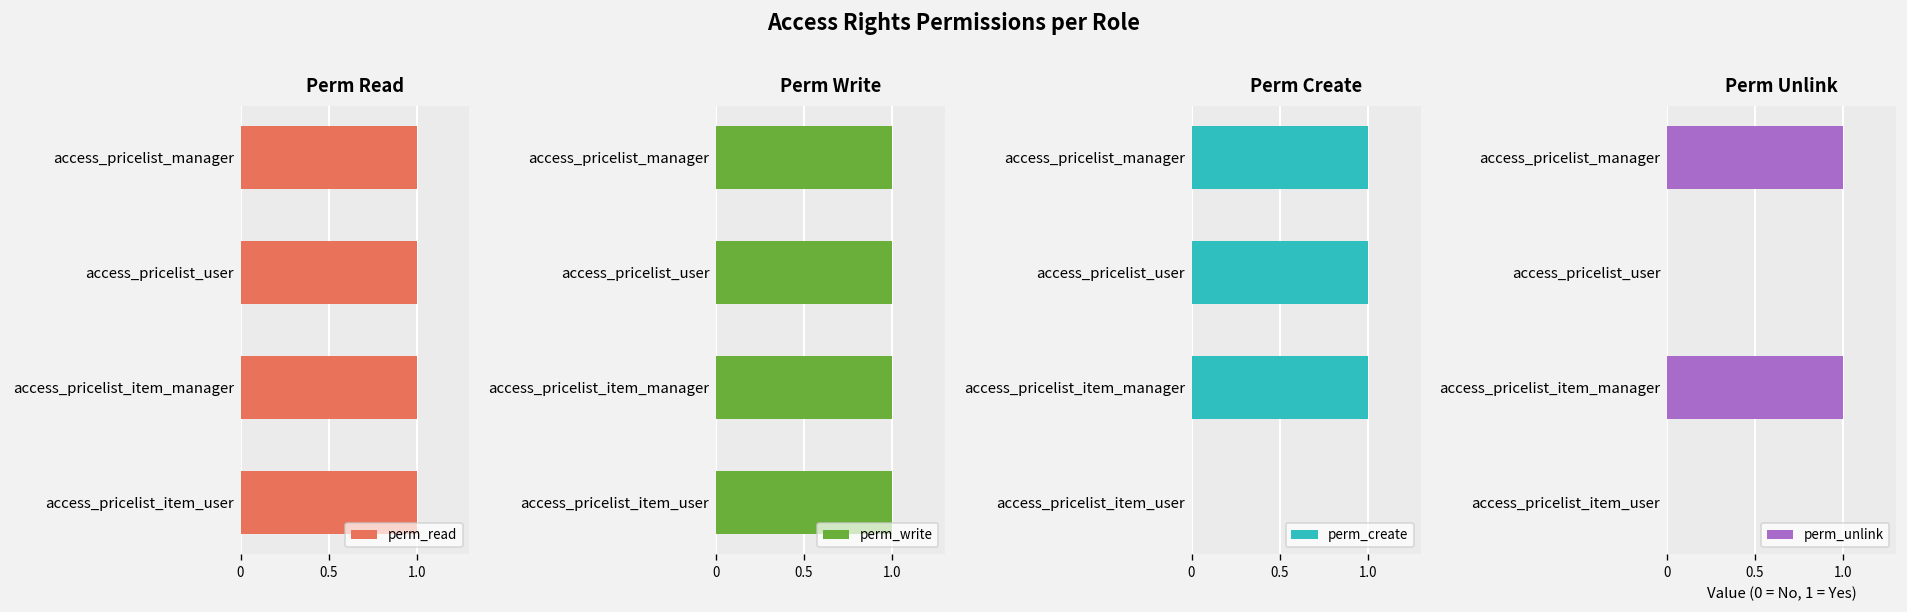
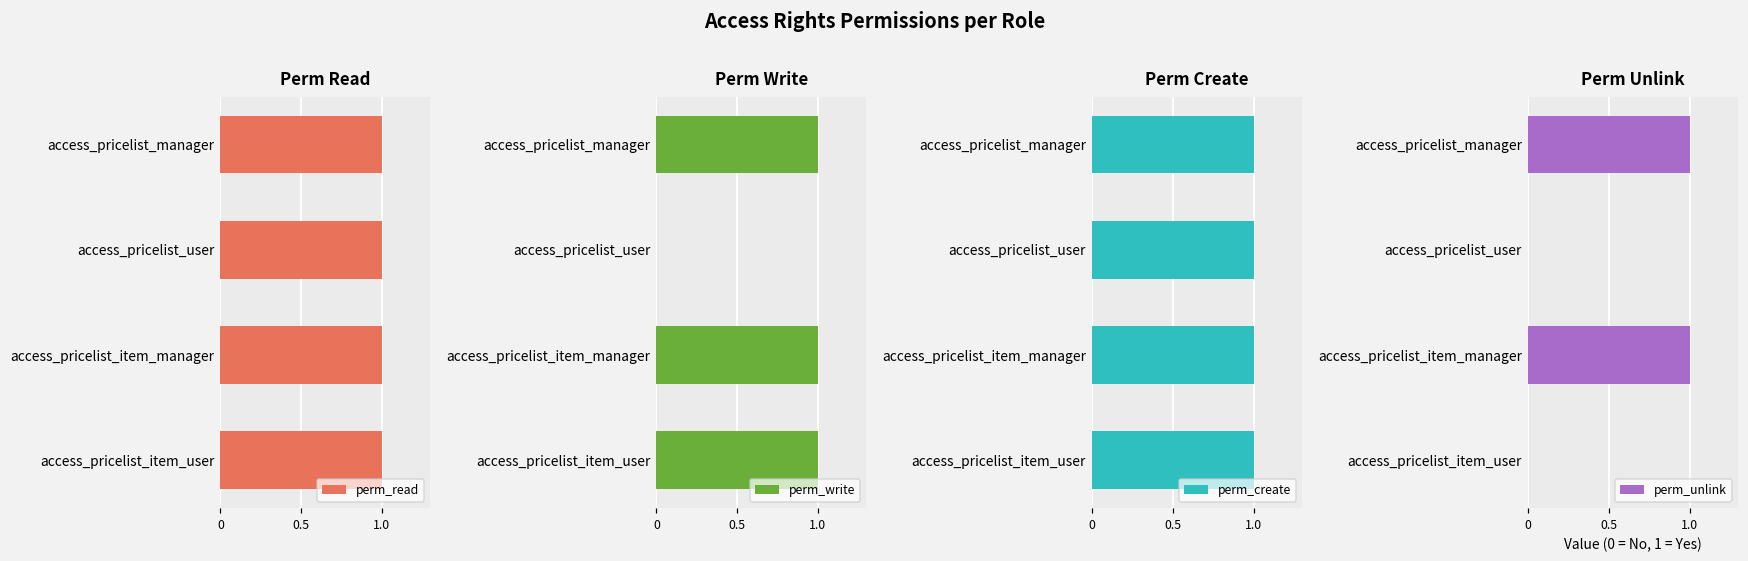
Perm Write, access_pricelist_user: 1 -> 0
Perm Create, access_pricelist_item_user: 0 -> 1
